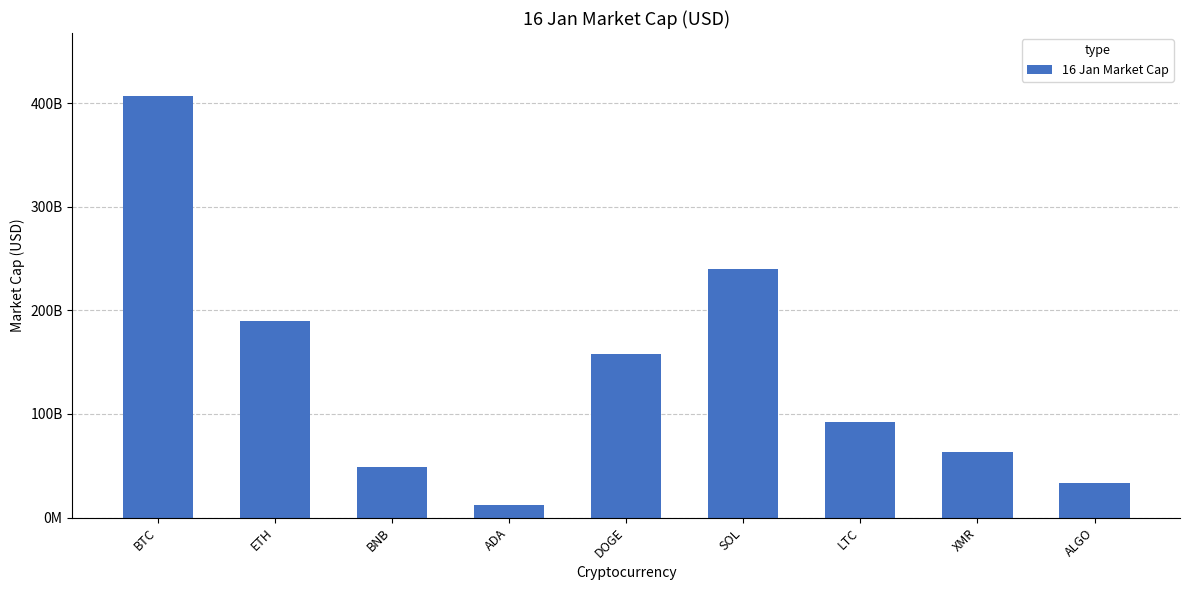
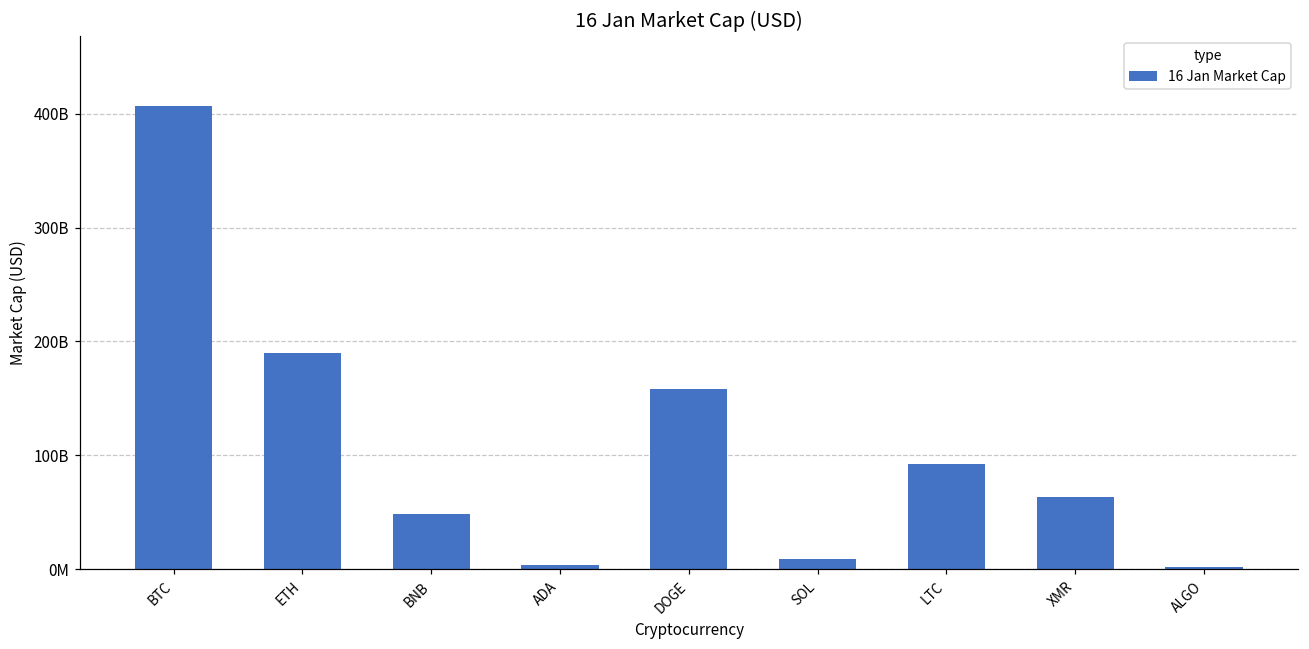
ADA: 12000000000 -> 4000000000
SOL: 240000000000 -> 9000000000
ALGO: 33000000000 -> 2000000000
